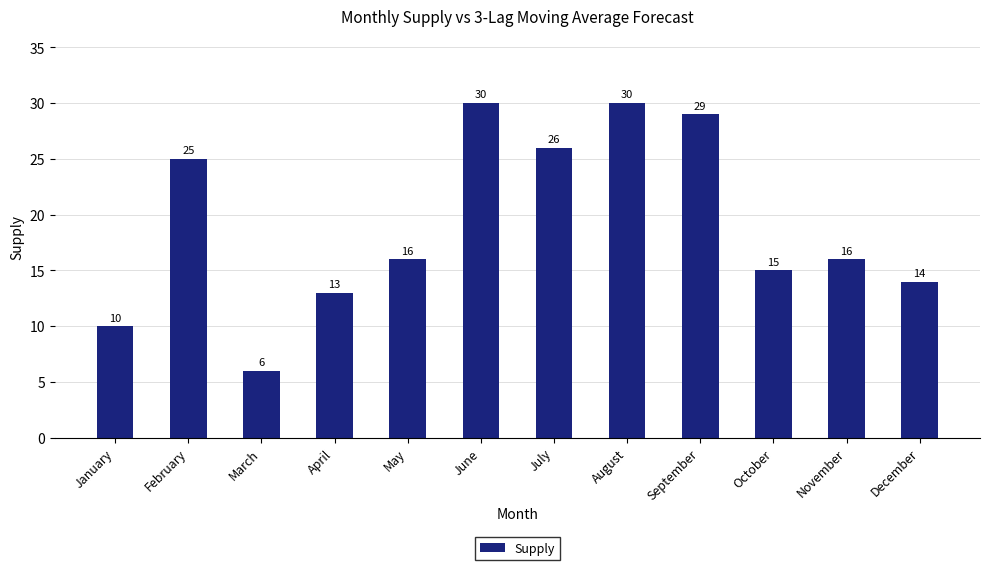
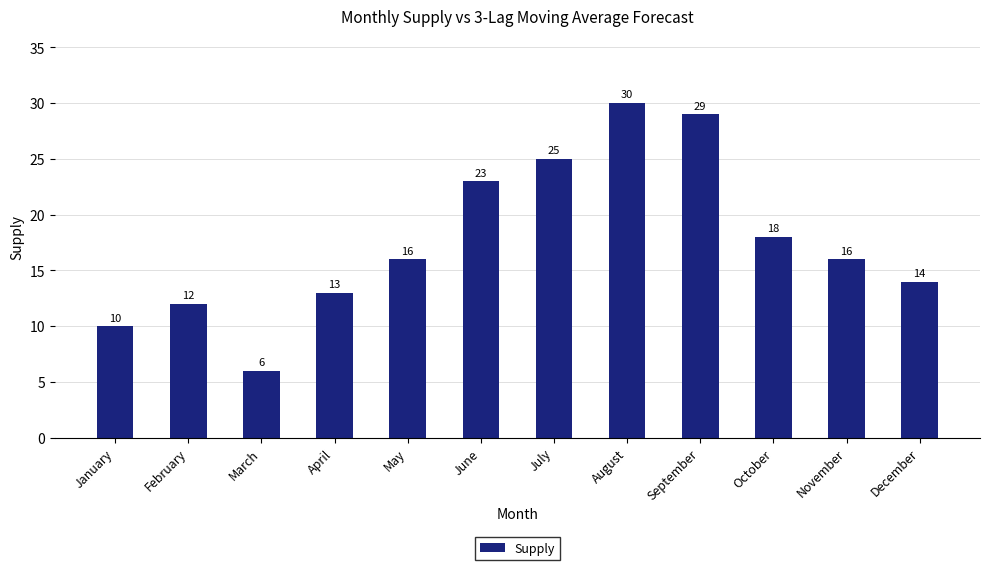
February: 25 -> 12
June: 30 -> 23
July: 26 -> 25
October: 15 -> 18
